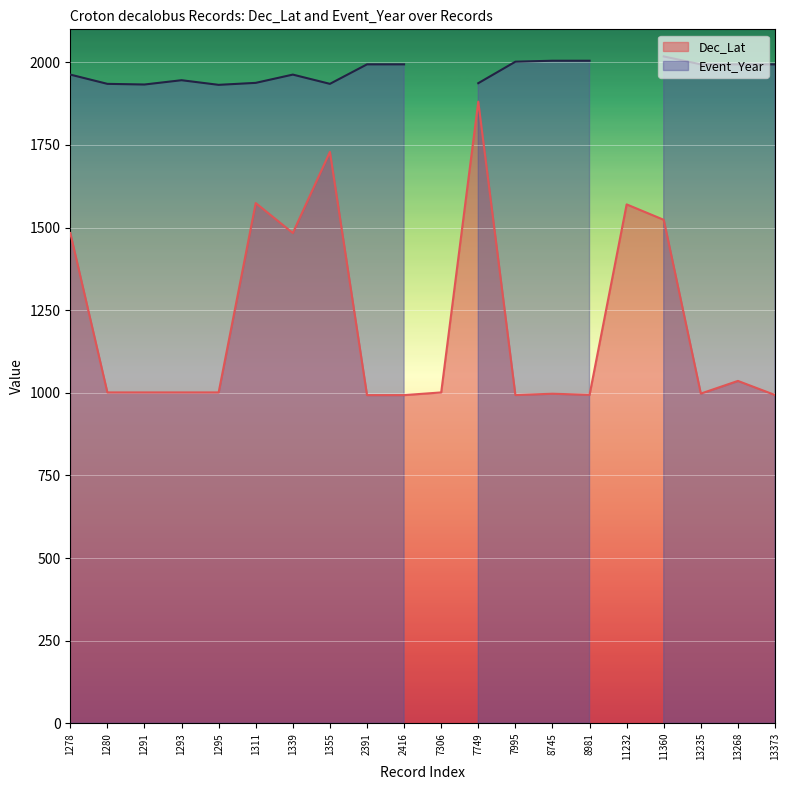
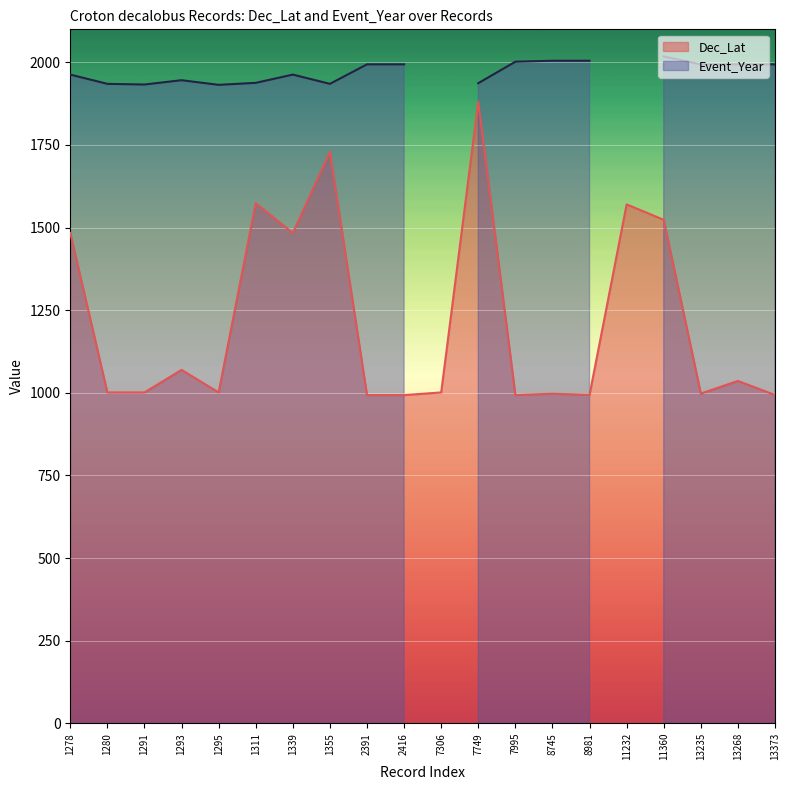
Dec_Lat, 1293: 1000 -> 1070
